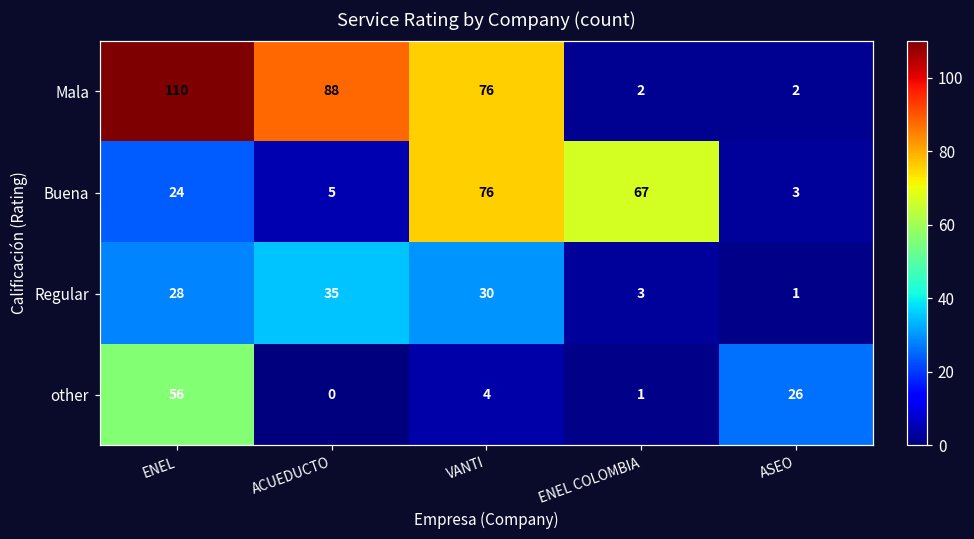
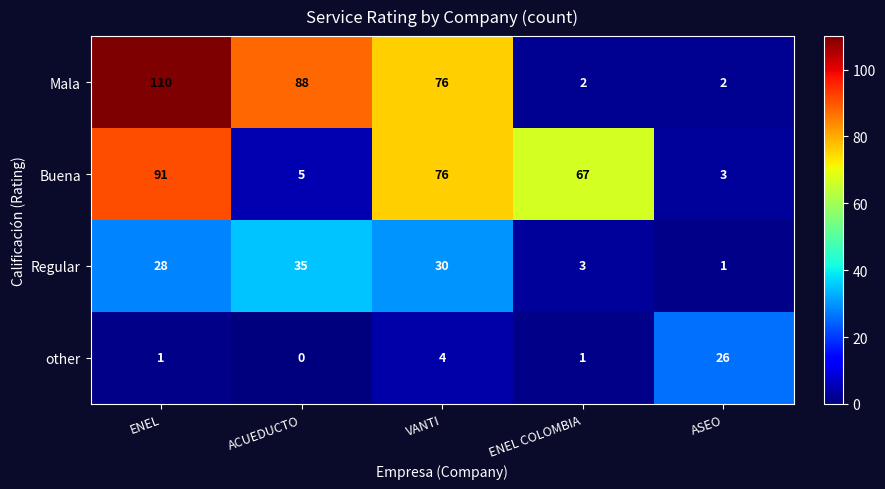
Buena, ENEL: 24 -> 91
other, ENEL: 56 -> 1
